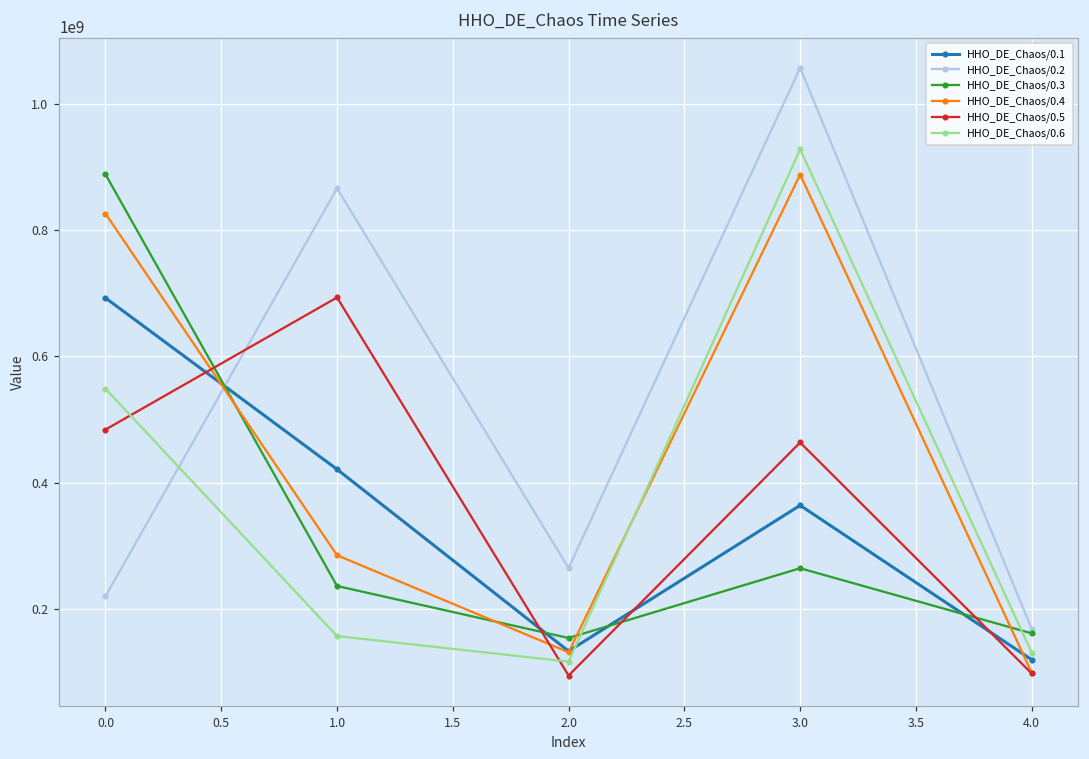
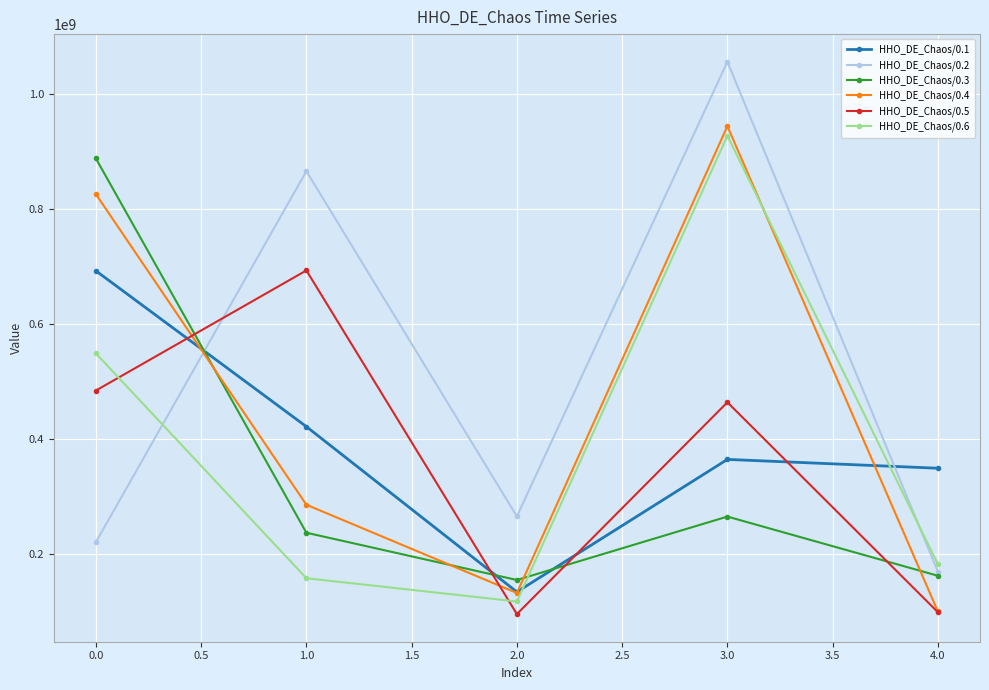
HHO_DE_Chaos/0.4, 3.0: 890000000 -> 940000000
HHO_DE_Chaos/0.1, 4.0: 120000000 -> 350000000
HHO_DE_Chaos/0.6, 4.0: 130000000 -> 180000000
